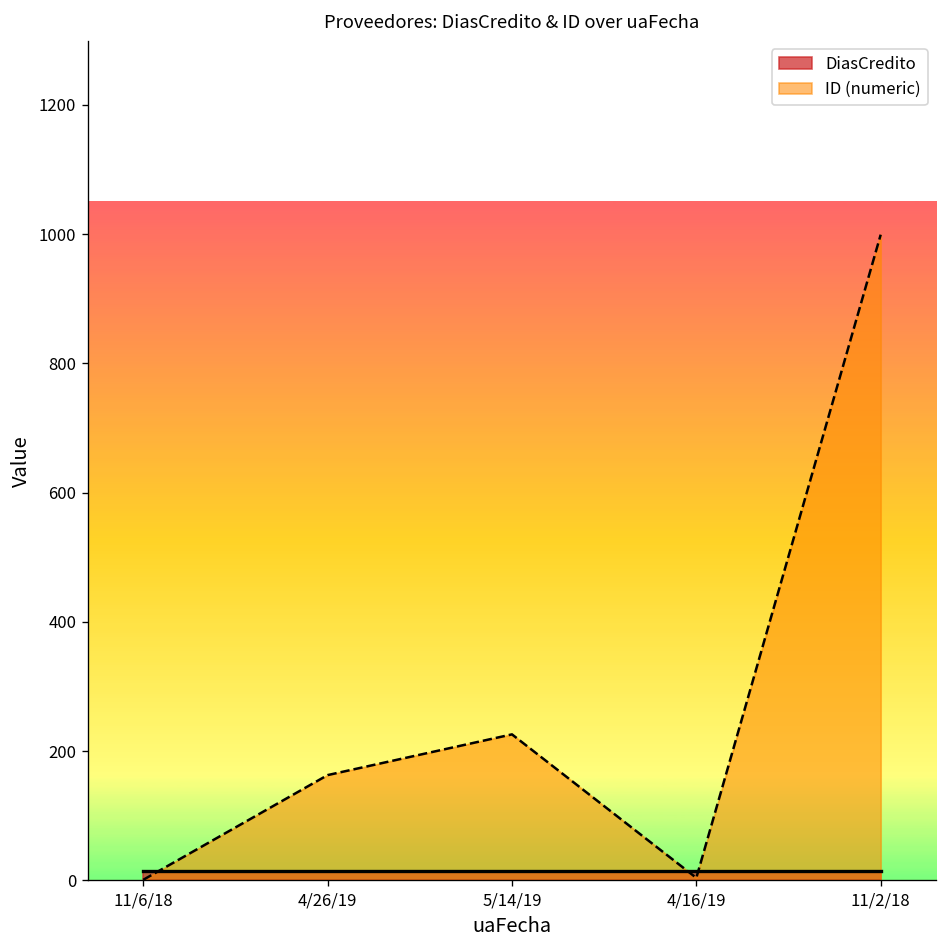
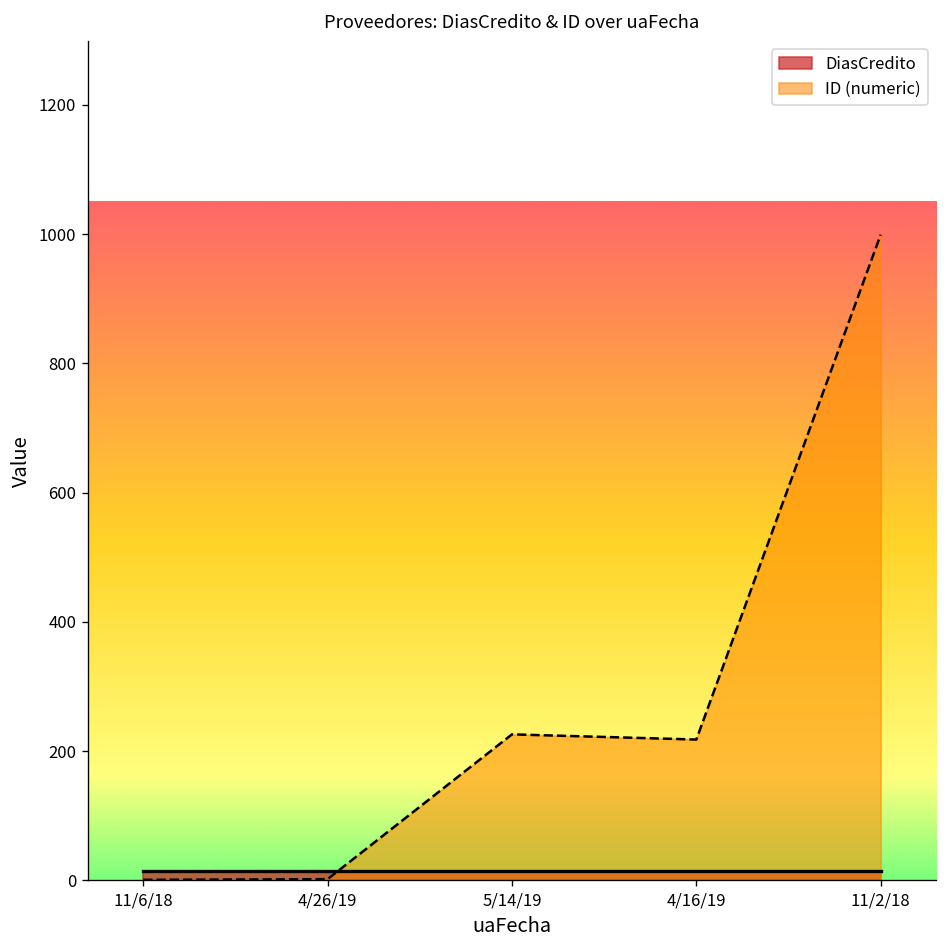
ID (numeric), 4/26/19: 160 -> 0
ID (numeric), 4/16/19: 0 -> 220
